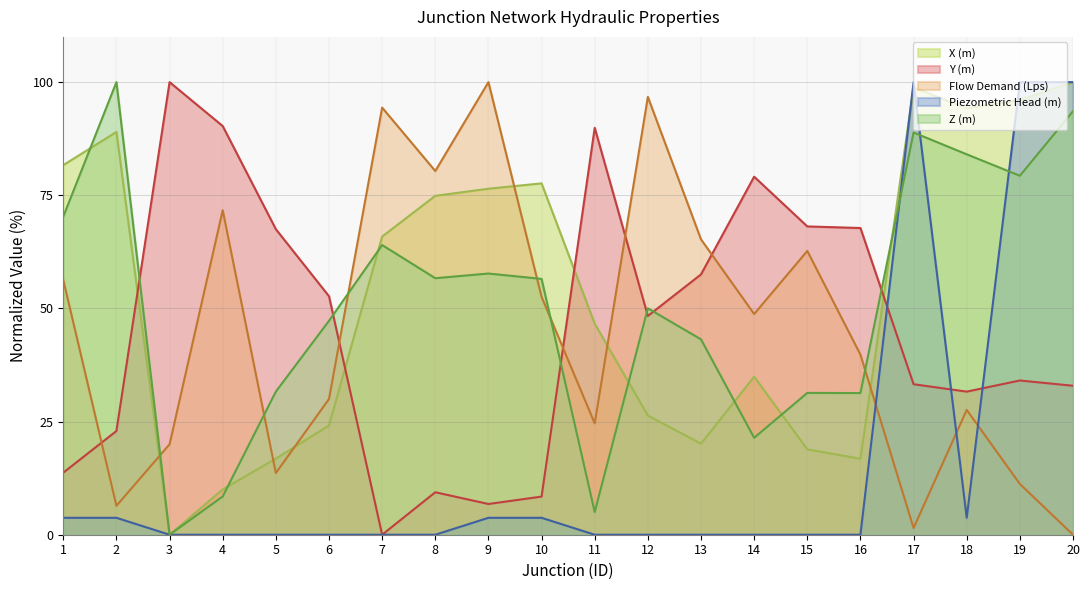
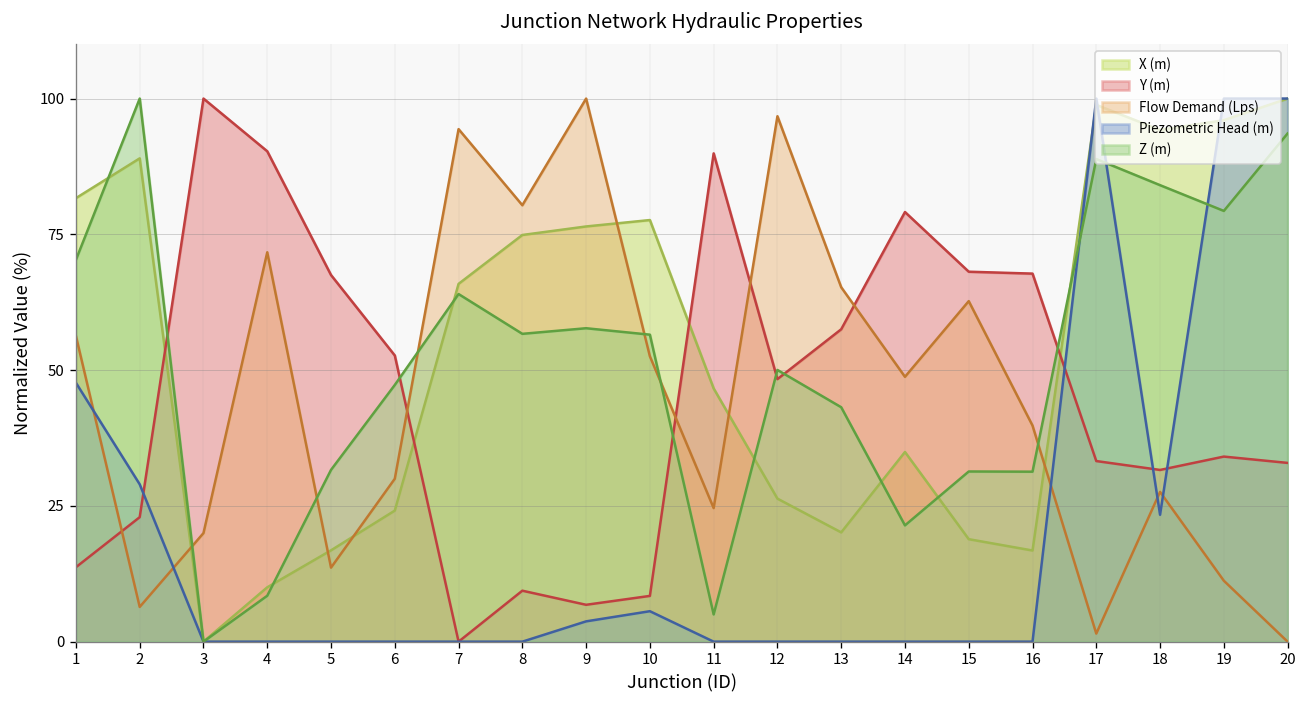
Piezometric Head (m), 1: 4 -> 48
Piezometric Head (m), 2: 4 -> 29
Piezometric Head (m), 10: 4 -> 6
Piezometric Head (m), 18: 4 -> 23
